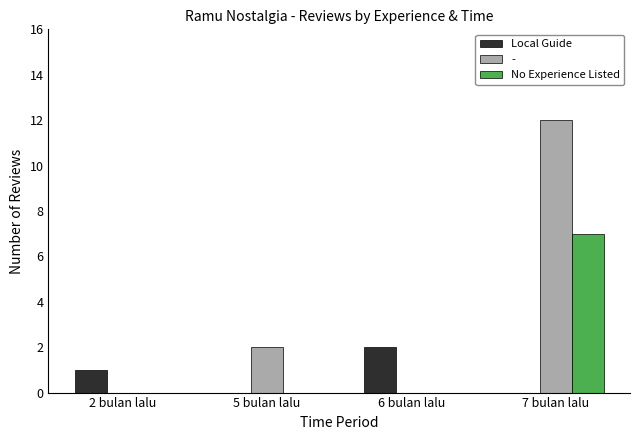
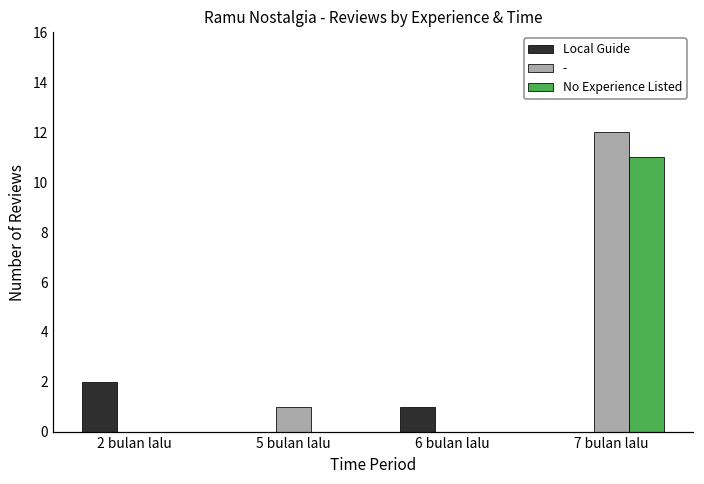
Local Guide, 2 bulan lalu: 1 -> 2
-, 5 bulan lalu: 2 -> 1
Local Guide, 6 bulan lalu: 2 -> 1
No Experience Listed, 7 bulan lalu: 7 -> 11
